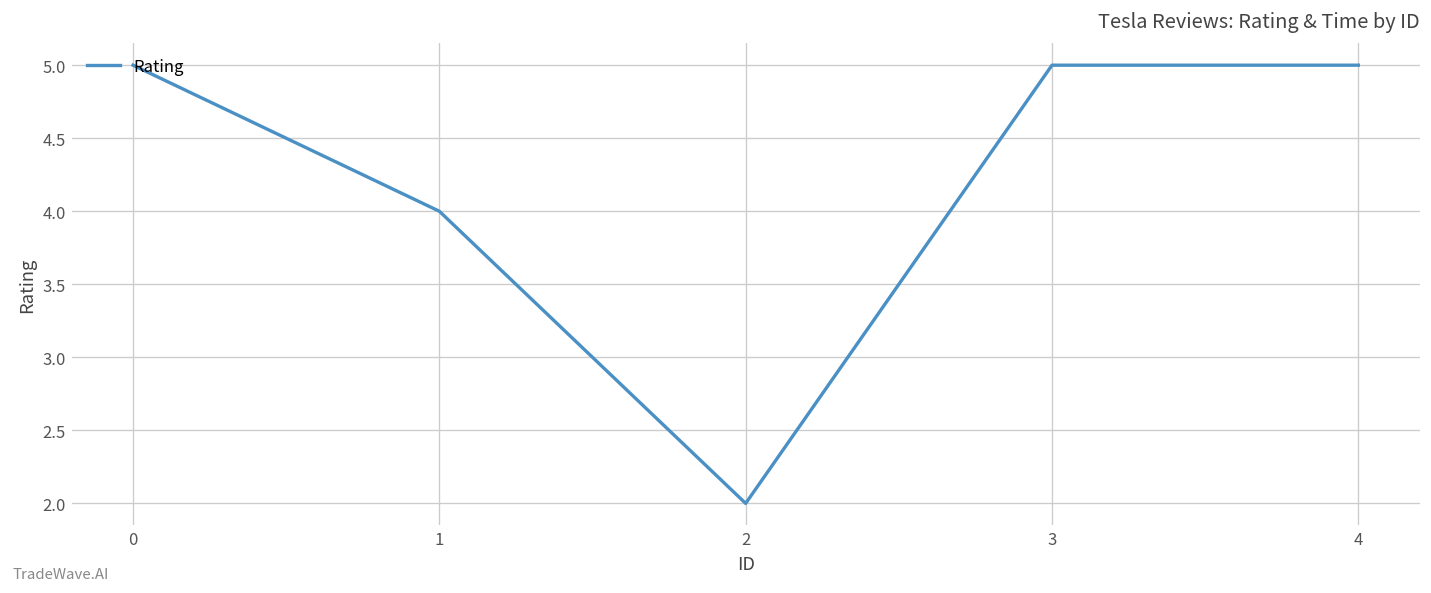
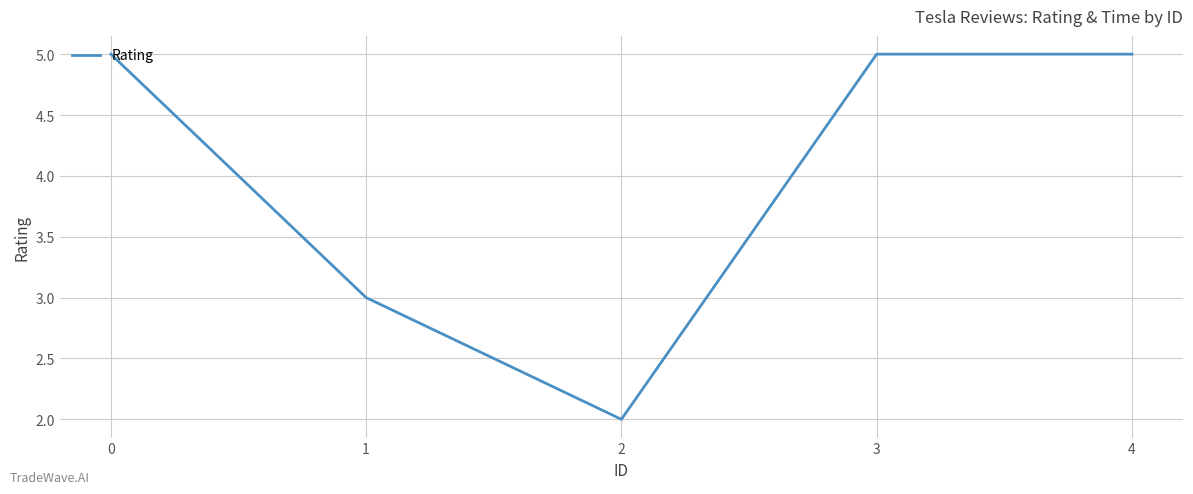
1: 4 -> 3
